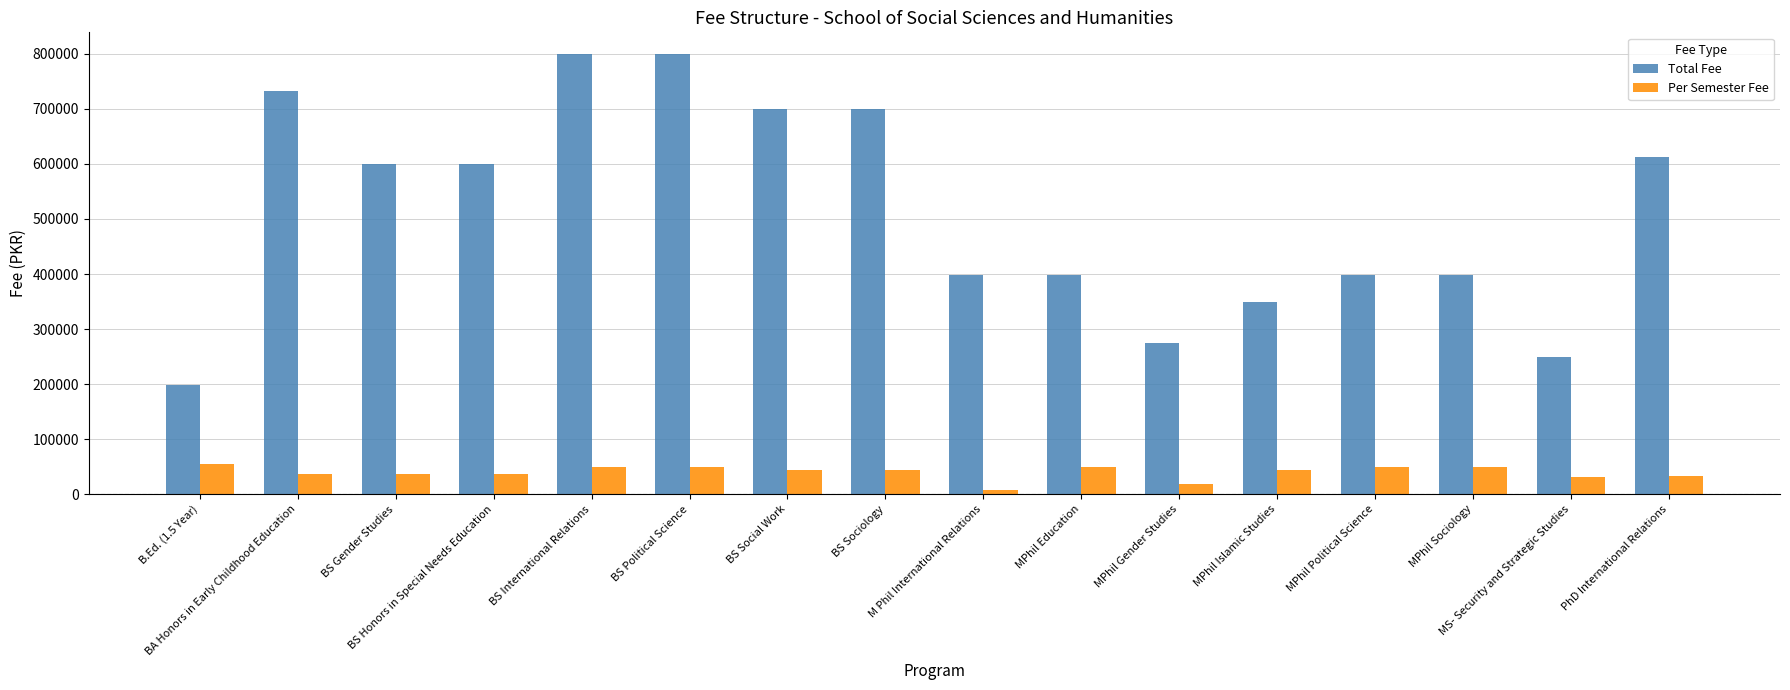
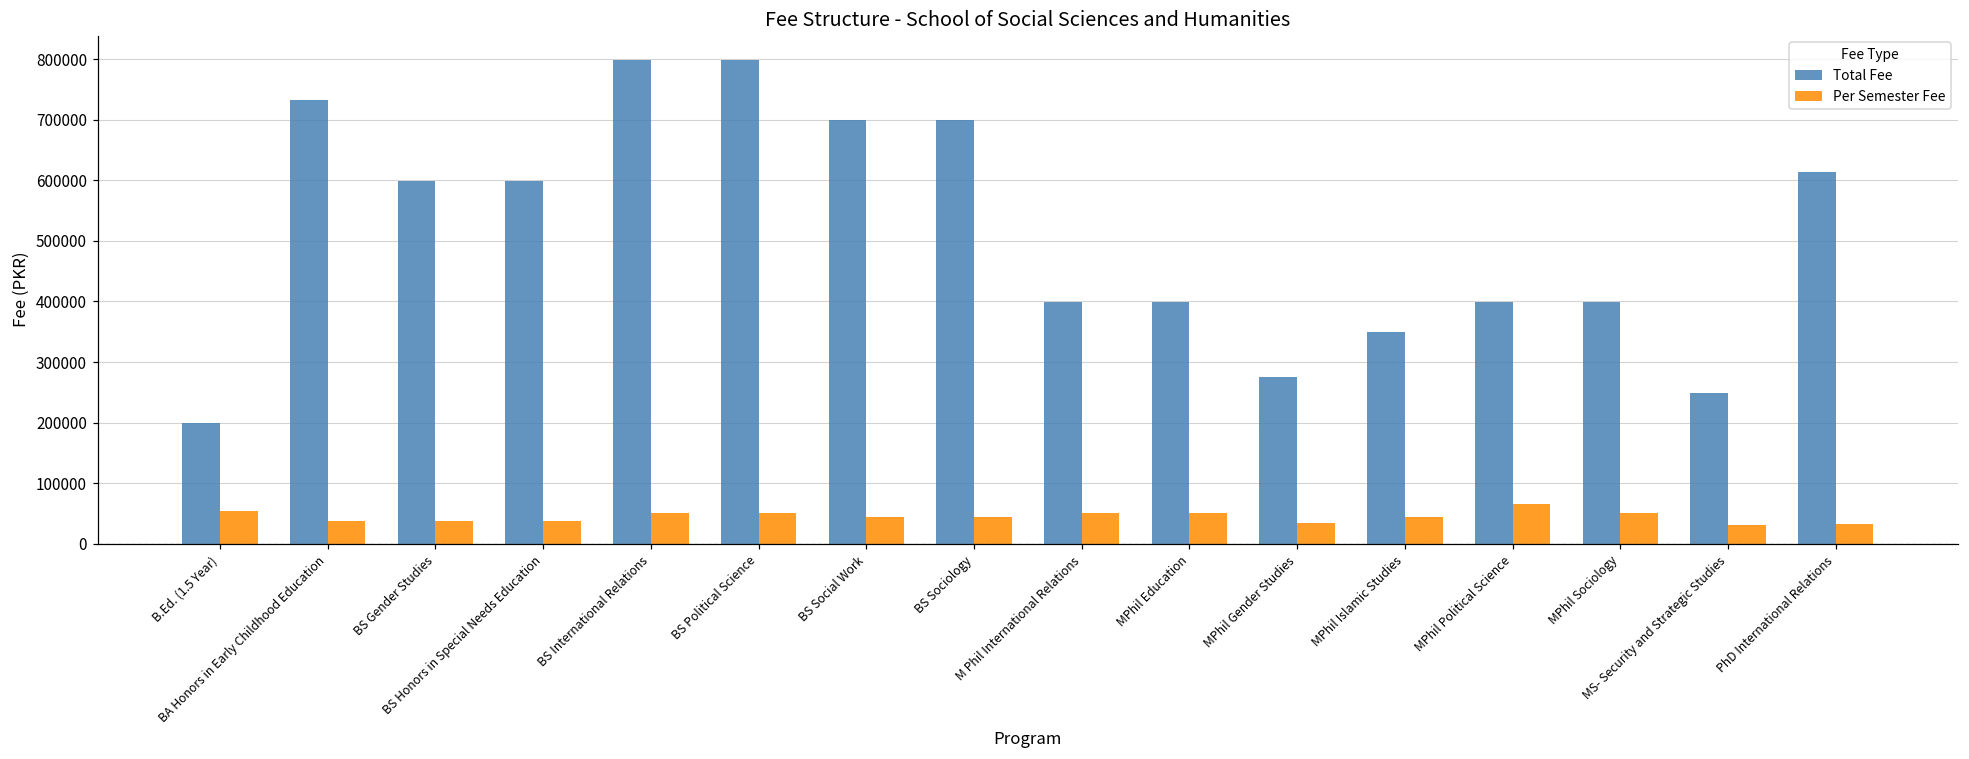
Per Semester Fee, M Phil International Relations: 10000 -> 50000
Per Semester Fee, MPhil Gender Studies: 20000 -> 30000
Per Semester Fee, MPhil Political Science: 50000 -> 70000
